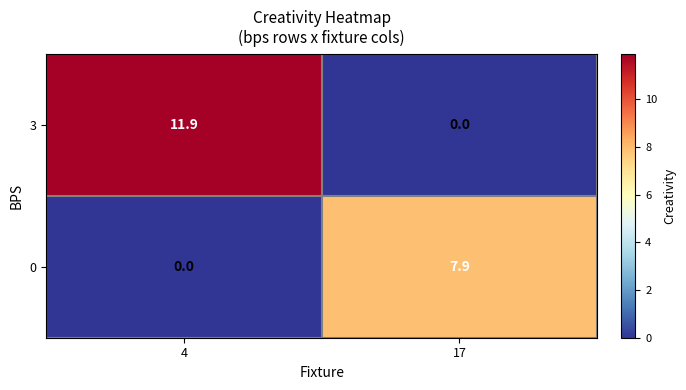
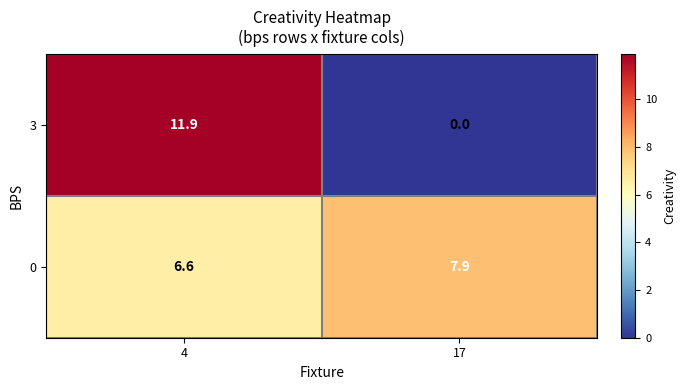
0, 4: 0.0 -> 6.6
